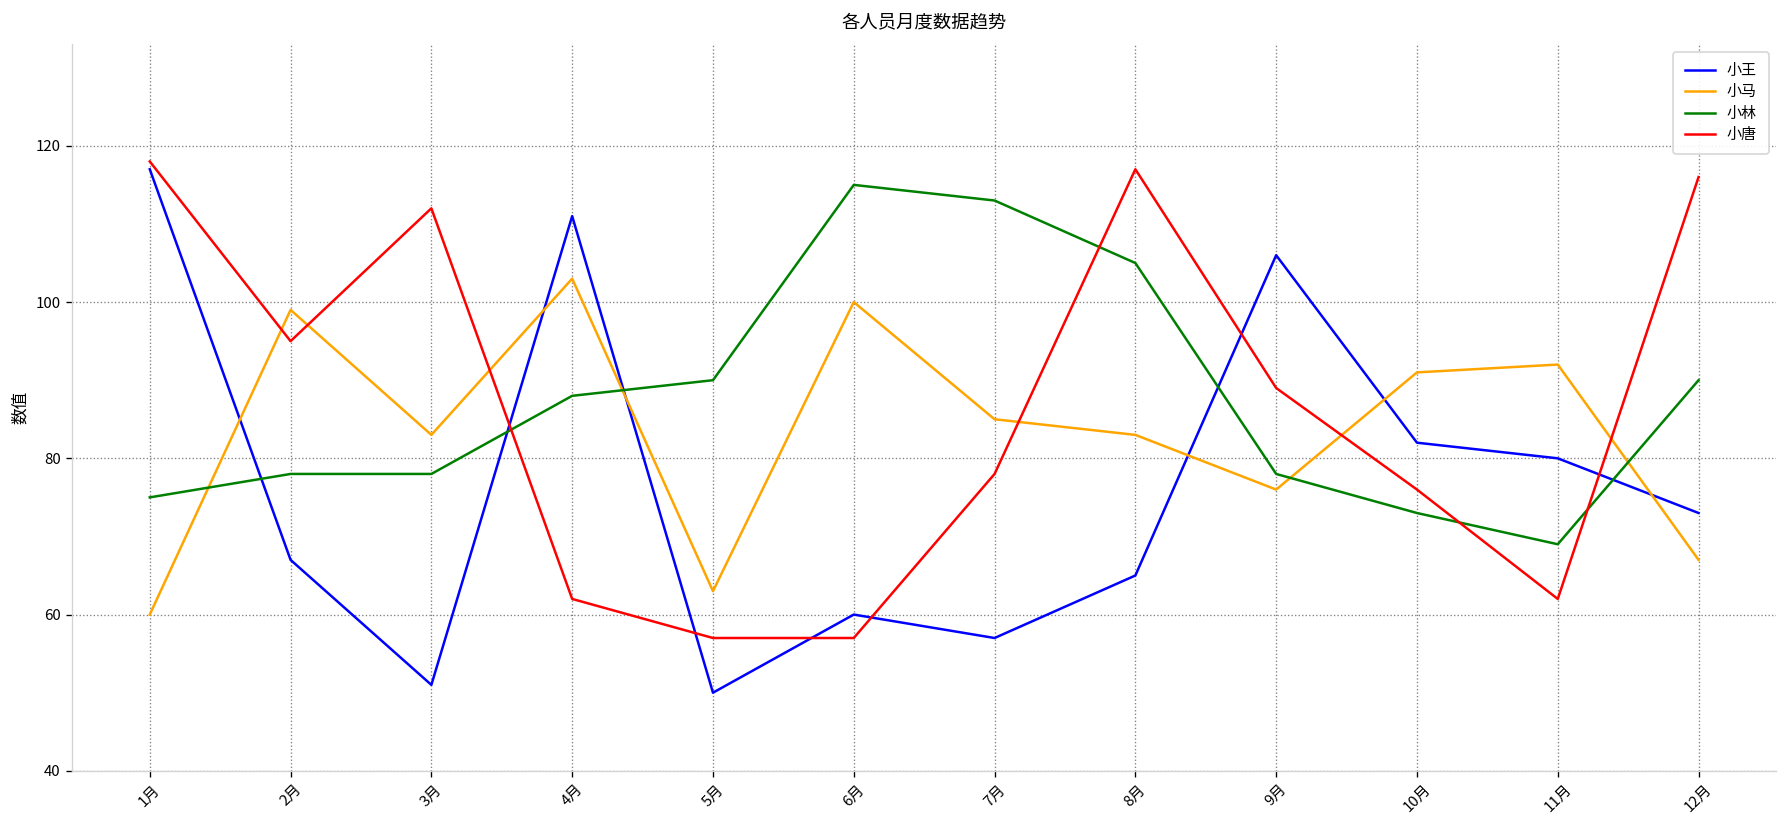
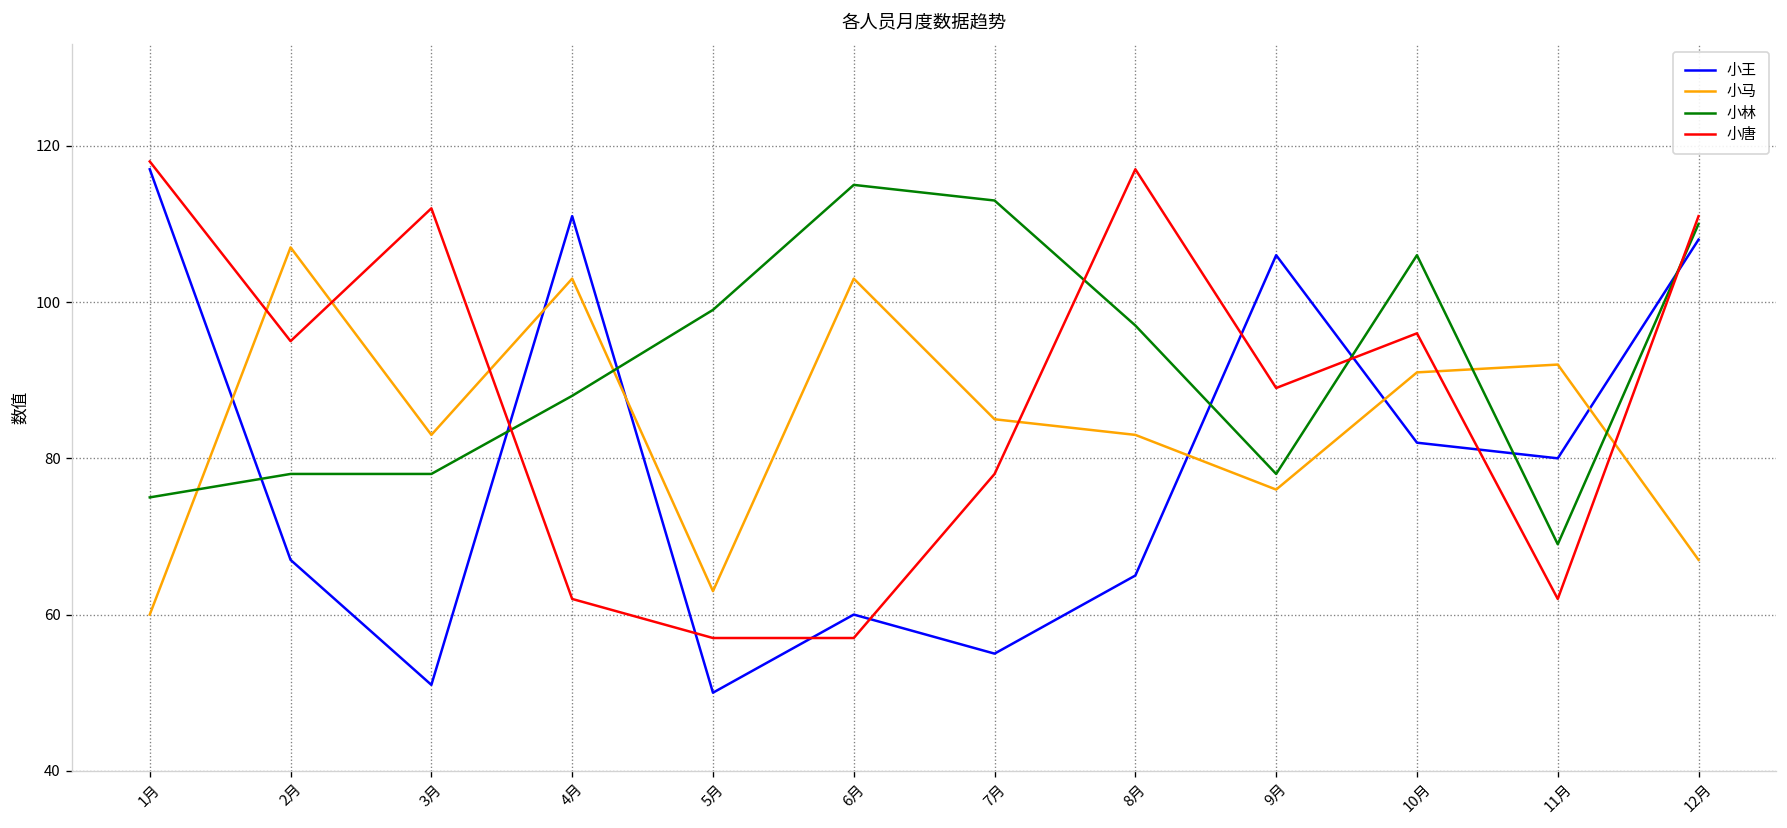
小马, 2月: 99 -> 107
小林, 5月: 90 -> 99
小马, 6月: 100 -> 103
小王, 7月: 57 -> 55
小林, 8月: 105 -> 97
小林, 10月: 73 -> 106
小唐, 10月: 76 -> 96
小王, 12月: 73 -> 108
小林, 12月: 90 -> 110
小唐, 12月: 116 -> 111
